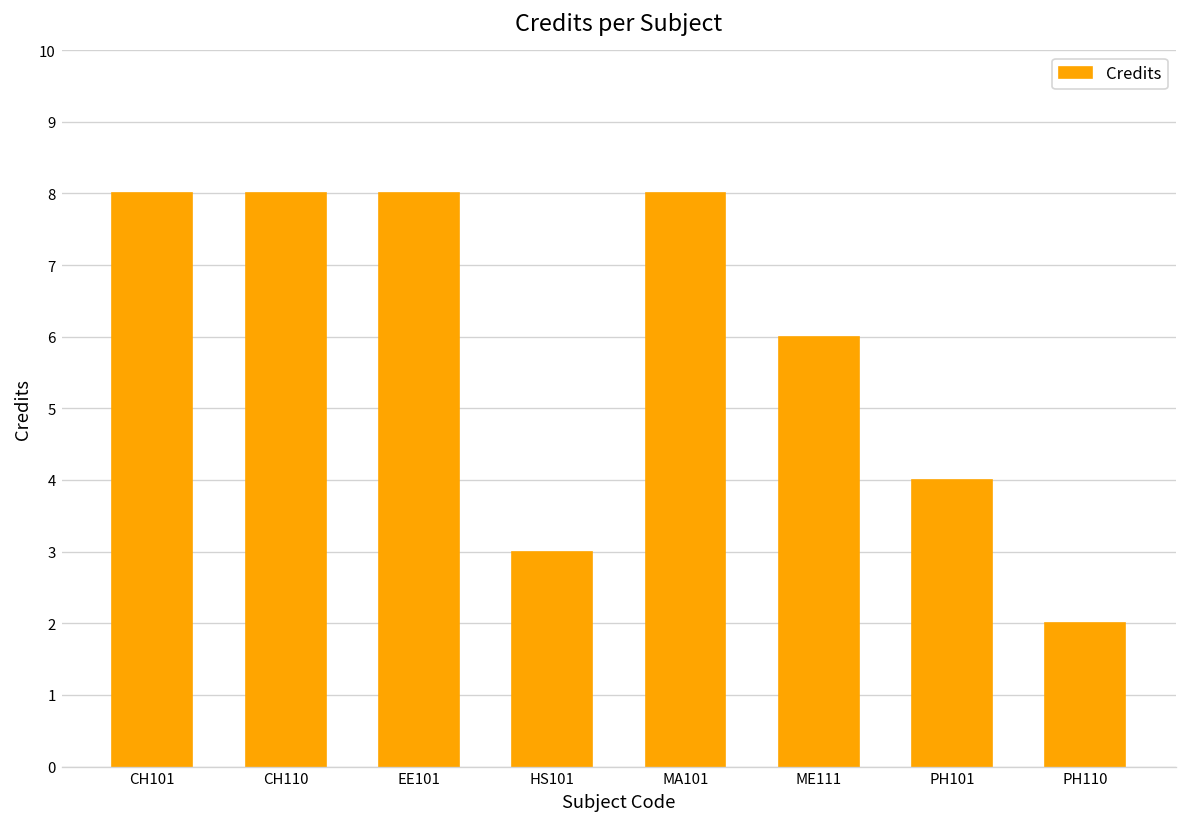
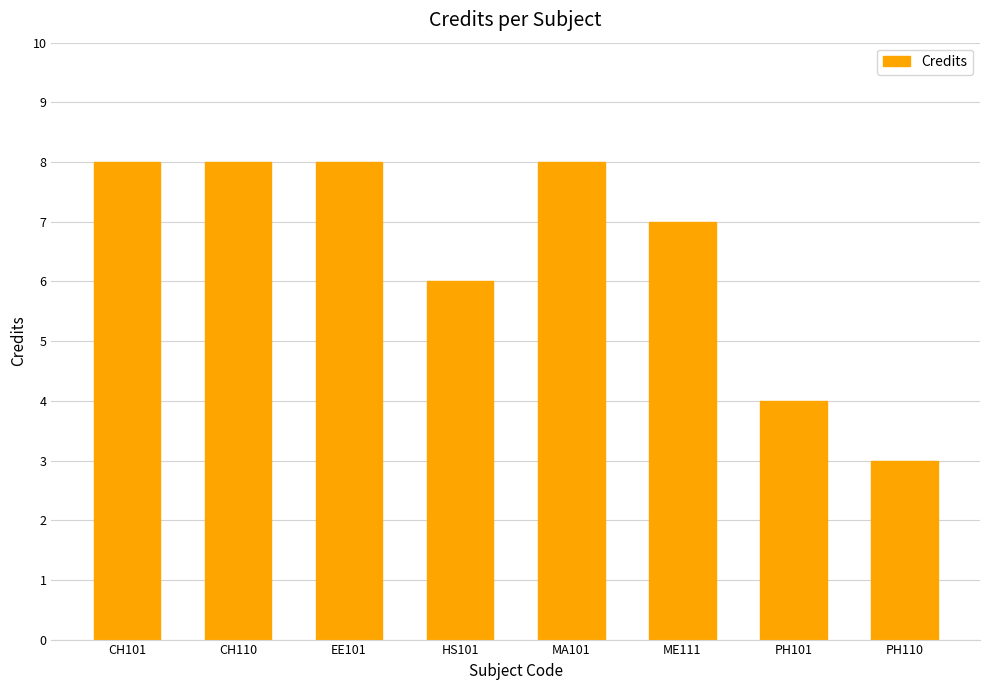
HS101: 3 -> 6
ME111: 6 -> 7
PH110: 2 -> 3
